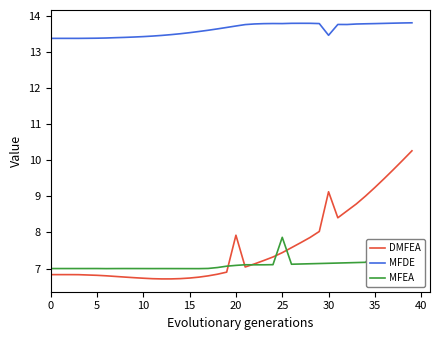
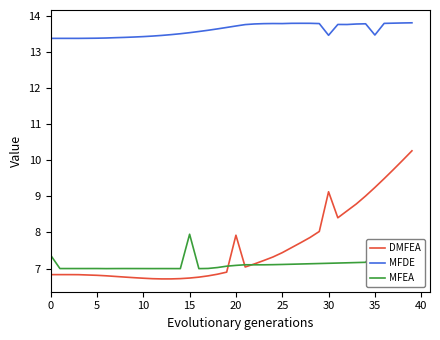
MFEA, 0: 7.0 -> 7.4
MFEA, 15: 7.0 -> 8.0
MFEA, 25: 7.9 -> 7.1
MFDE, 35: 13.8 -> 13.5
